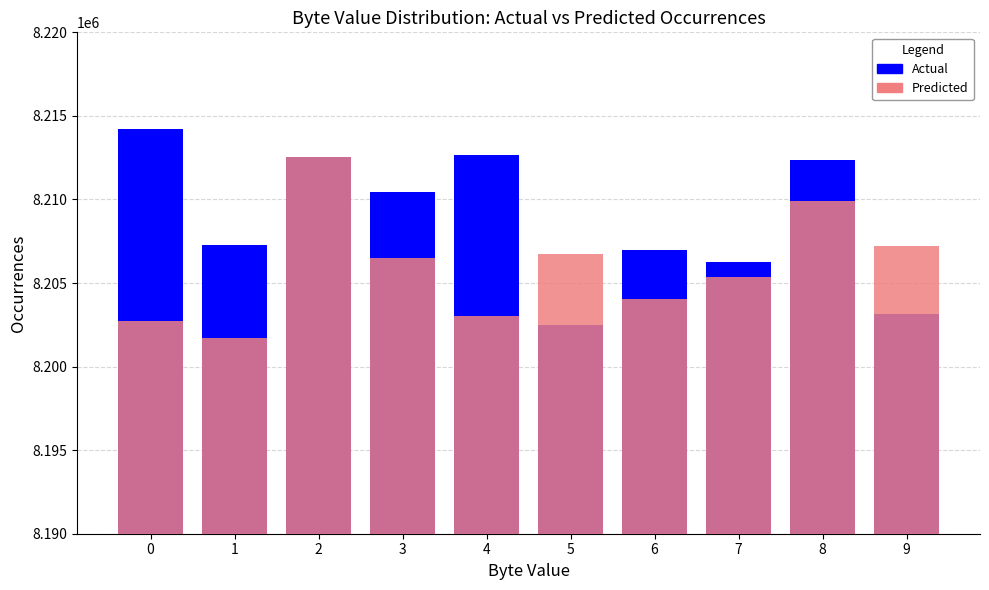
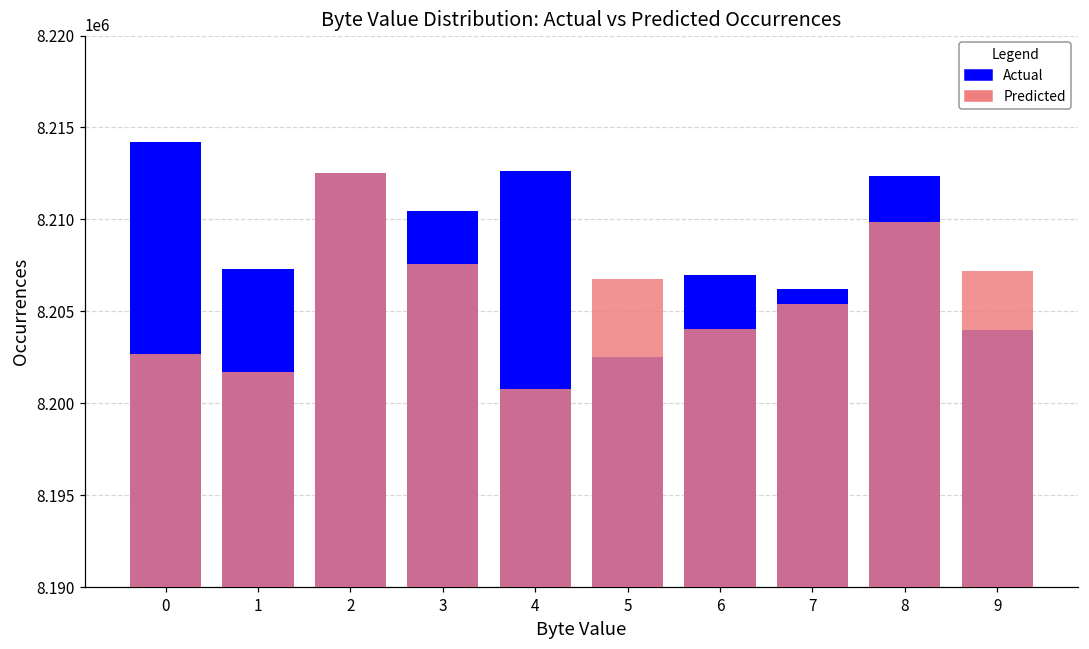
Predicted, 3: 8206500 -> 8207600
Predicted, 4: 8203000 -> 8200800
Actual, 9: 8203200 -> 8204000
